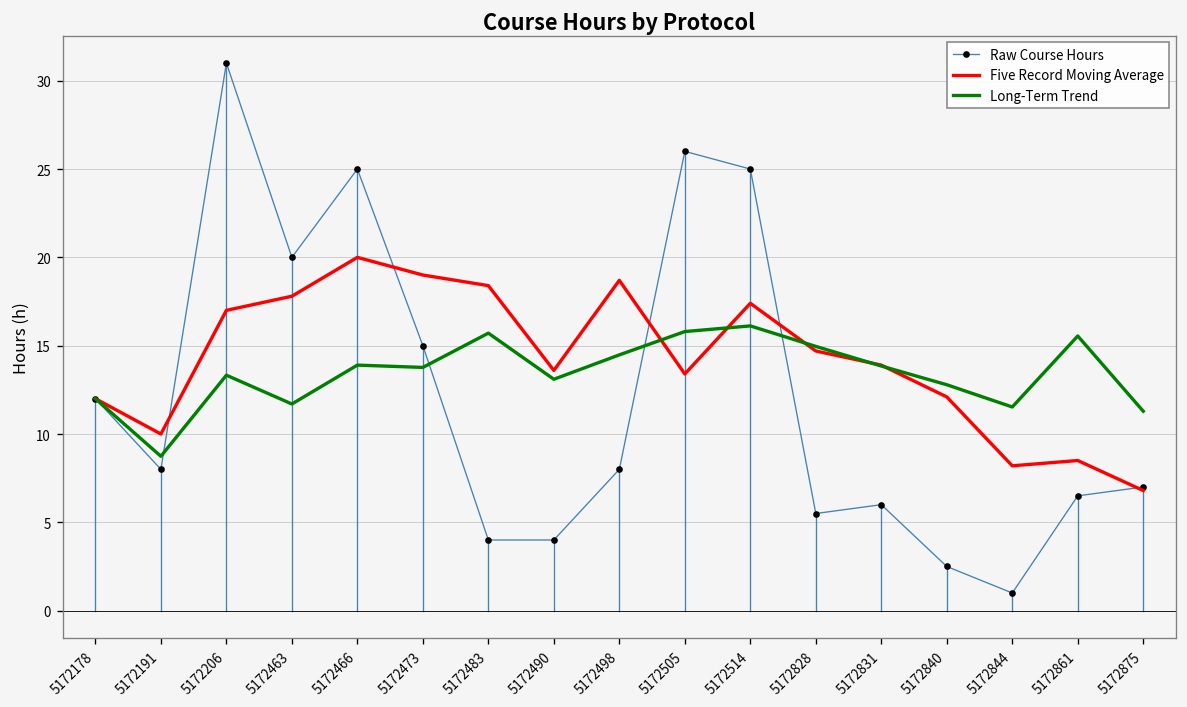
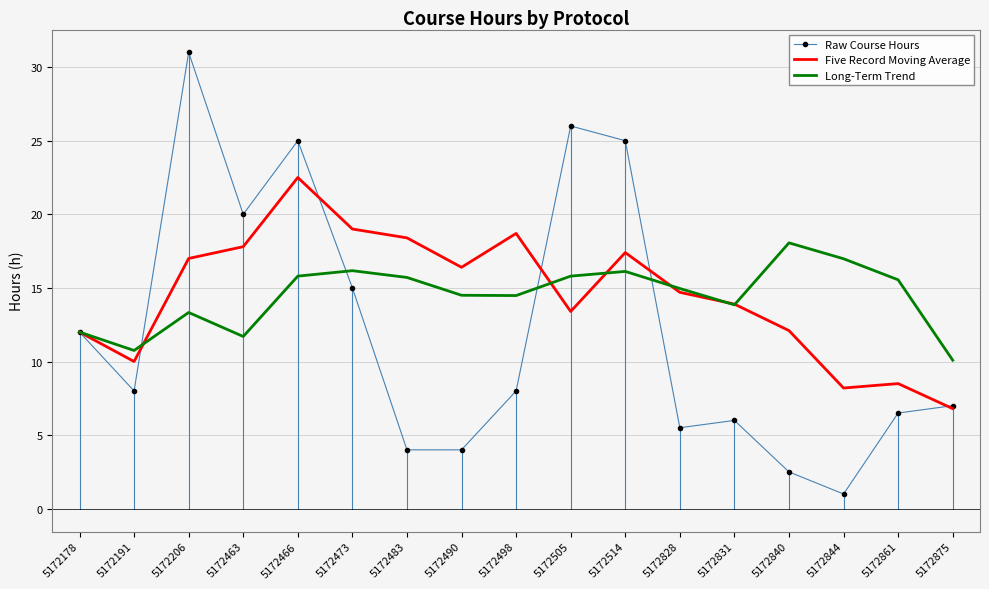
Long-Term Trend, 5172191: 8.7 -> 10.8
Five Record Moving Average, 5172466: 20.0 -> 22.5
Long-Term Trend, 5172466: 13.9 -> 15.8
Long-Term Trend, 5172473: 13.8 -> 16.2
Five Record Moving Average, 5172490: 13.6 -> 16.4
Long-Term Trend, 5172490: 13.1 -> 14.5
Long-Term Trend, 5172840: 12.8 -> 18.1
Long-Term Trend, 5172844: 11.5 -> 17.0
Long-Term Trend, 5172875: 11.3 -> 10.1
